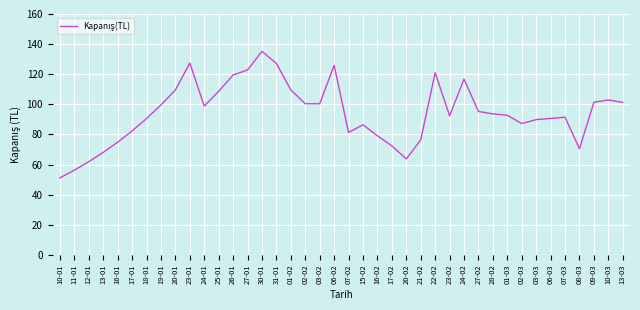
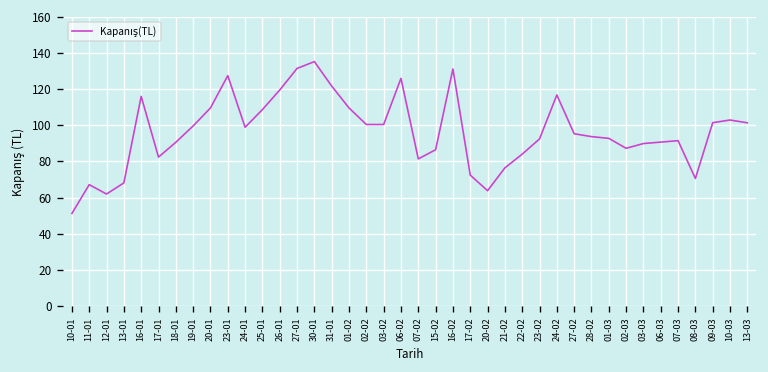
11-01: 56 -> 67
16-01: 75 -> 116
27-01: 123 -> 131
31-01: 127 -> 122
16-02: 79 -> 131
22-02: 121 -> 84
